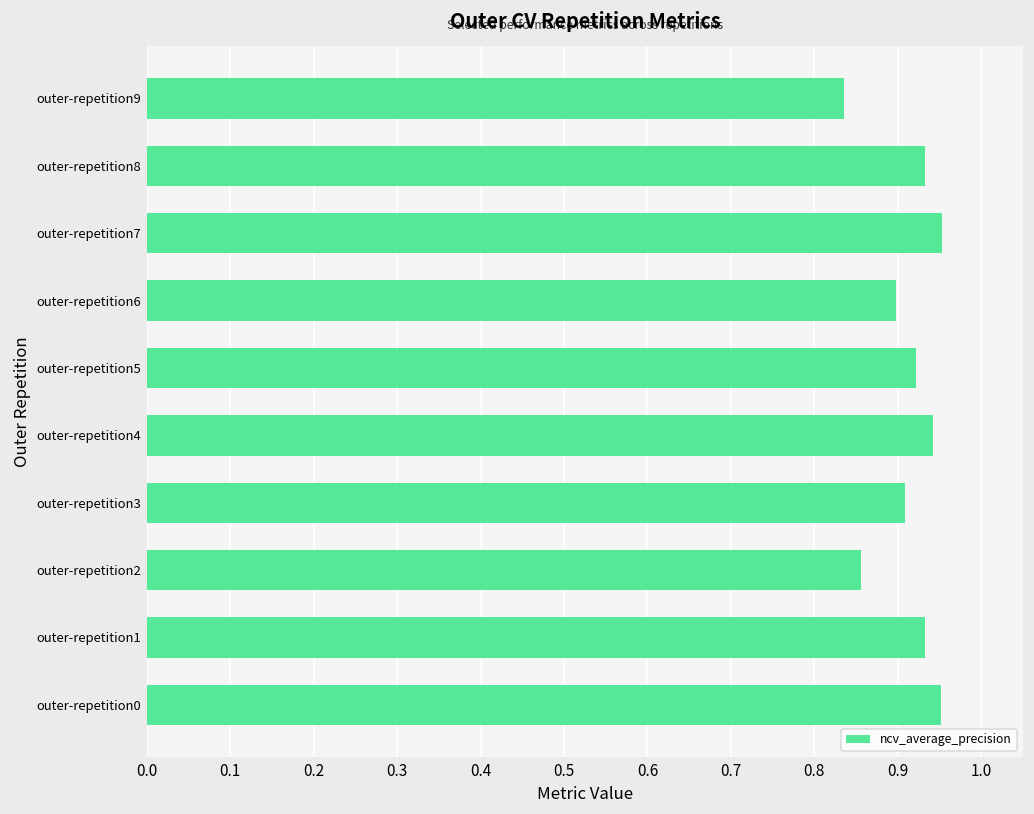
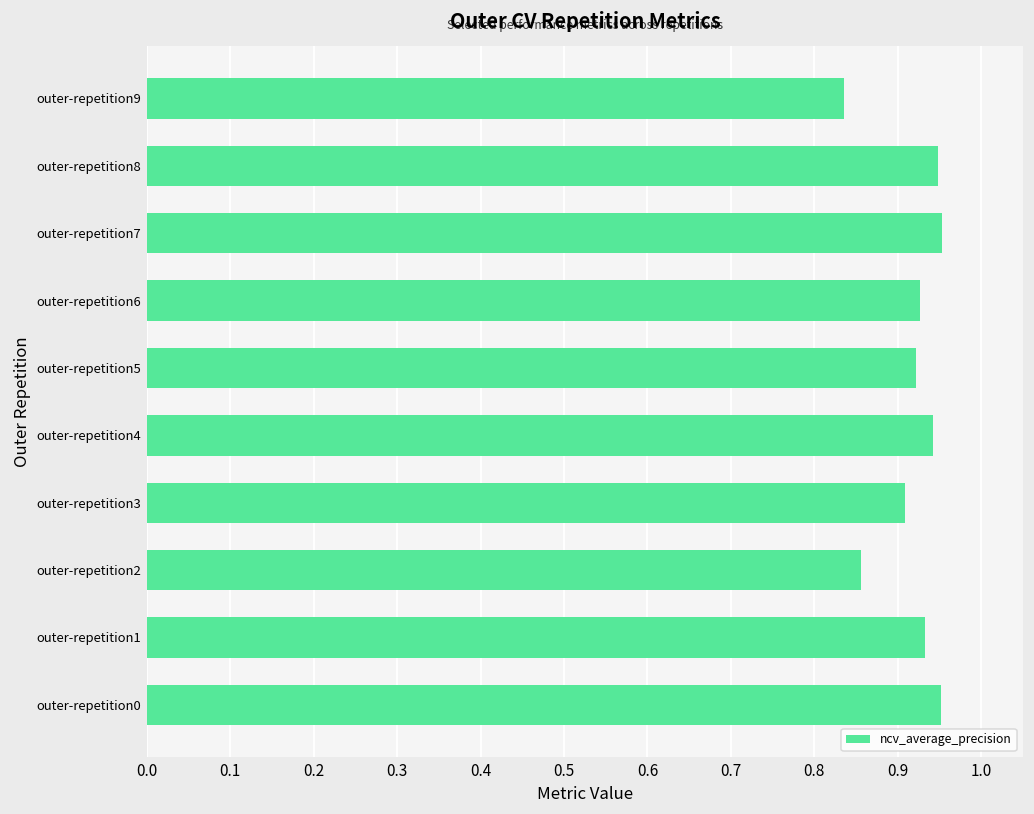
outer-repetition8: 0.93 -> 0.95
outer-repetition6: 0.90 -> 0.93
